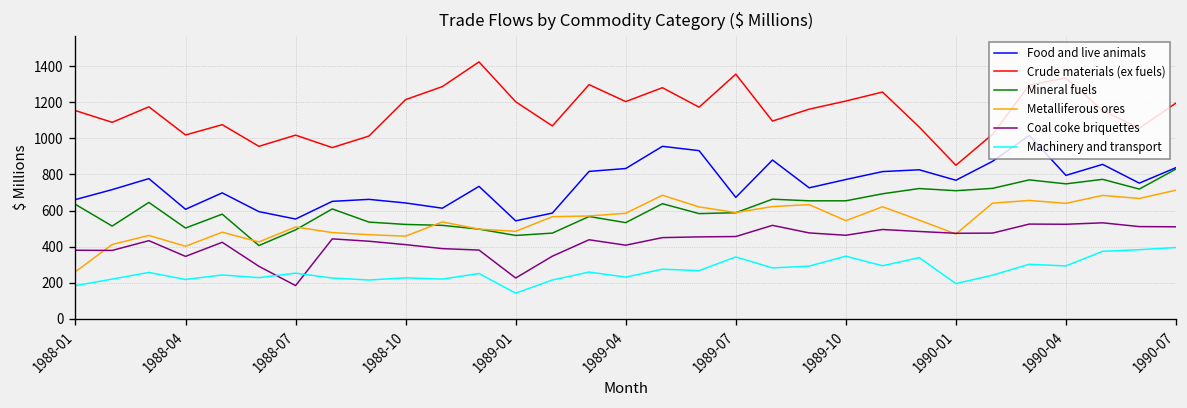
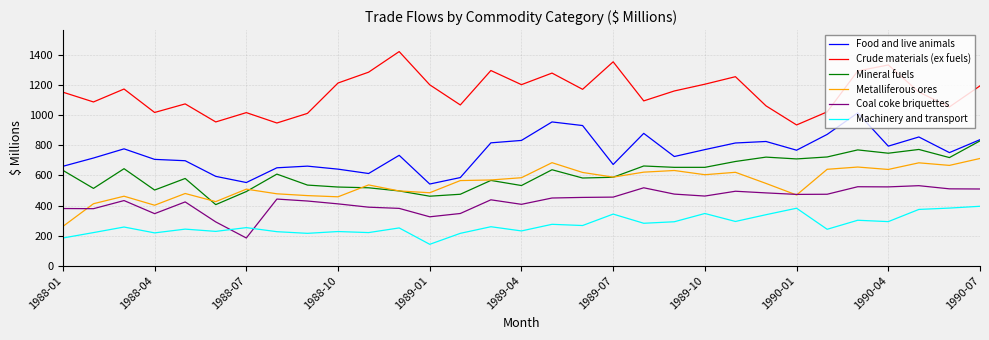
Food and live animals, 1988-04: 610 -> 710
Coal coke briquettes, 1989-01: 230 -> 330
Metalliferous ores, 1989-10: 540 -> 610
Crude materials (ex fuels), 1990-01: 850 -> 940
Machinery and transport, 1990-01: 200 -> 380
